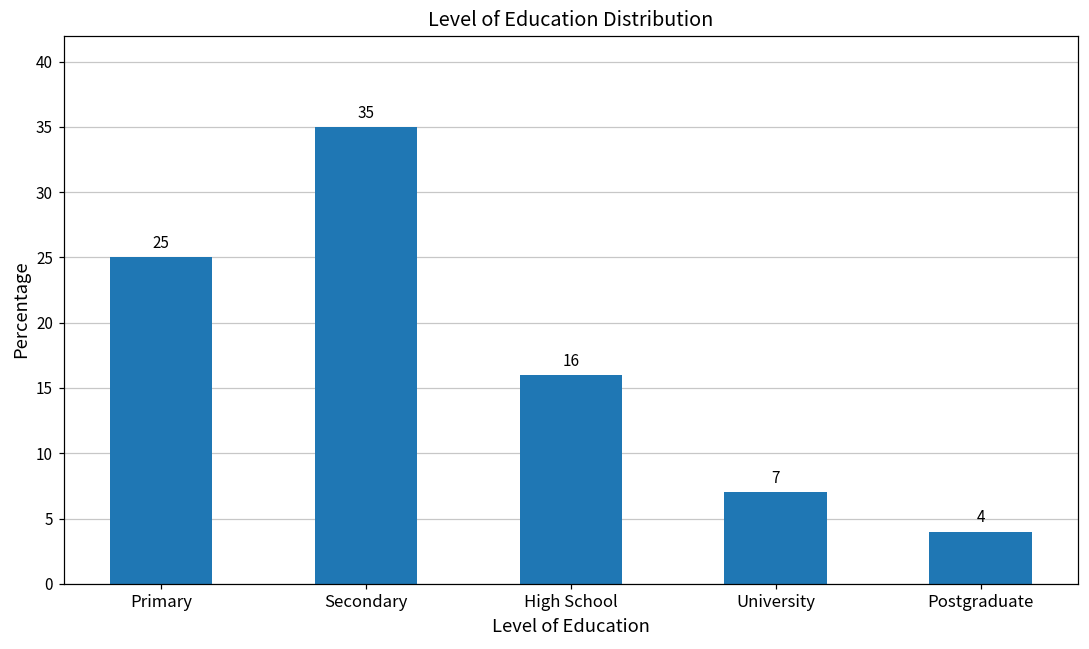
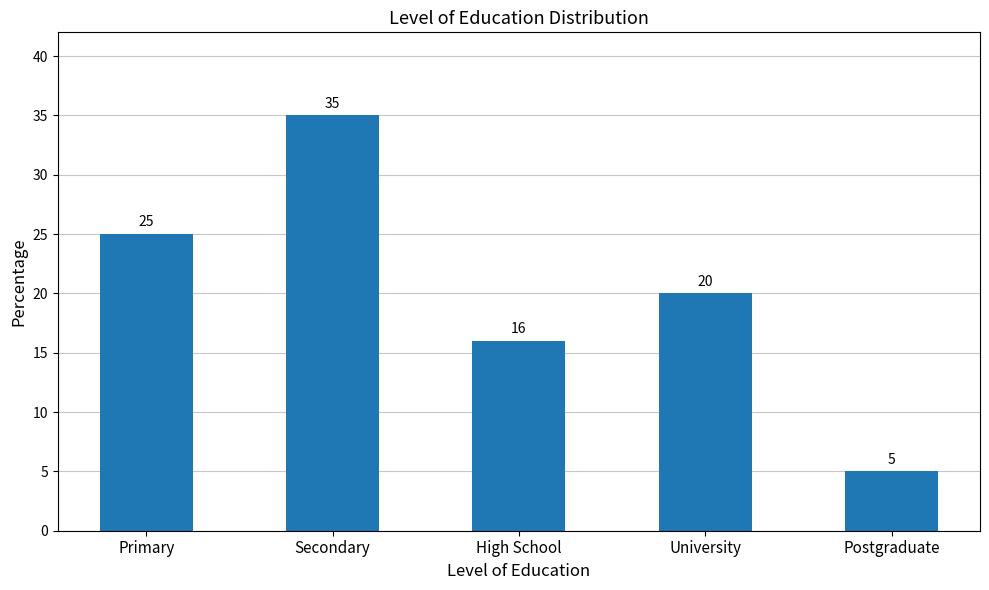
University: 7 -> 20
Postgraduate: 4 -> 5
